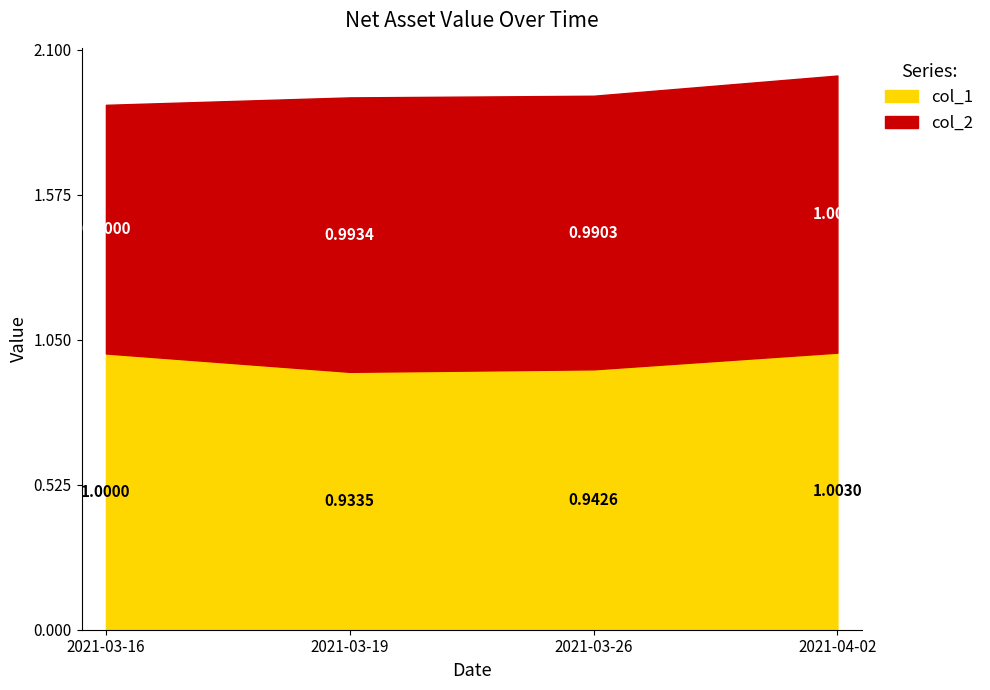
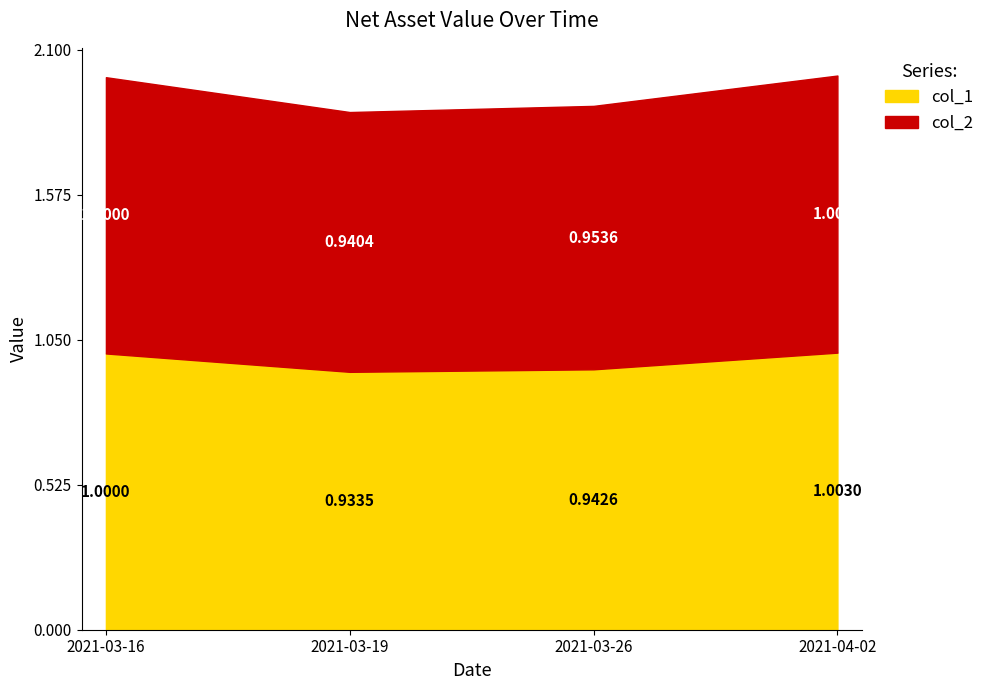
col_2, 2021-03-16: 0.9 -> 1.0
col_2, 2021-03-19: 0.9934 -> 0.9404
col_2, 2021-03-26: 0.9903 -> 0.9536
